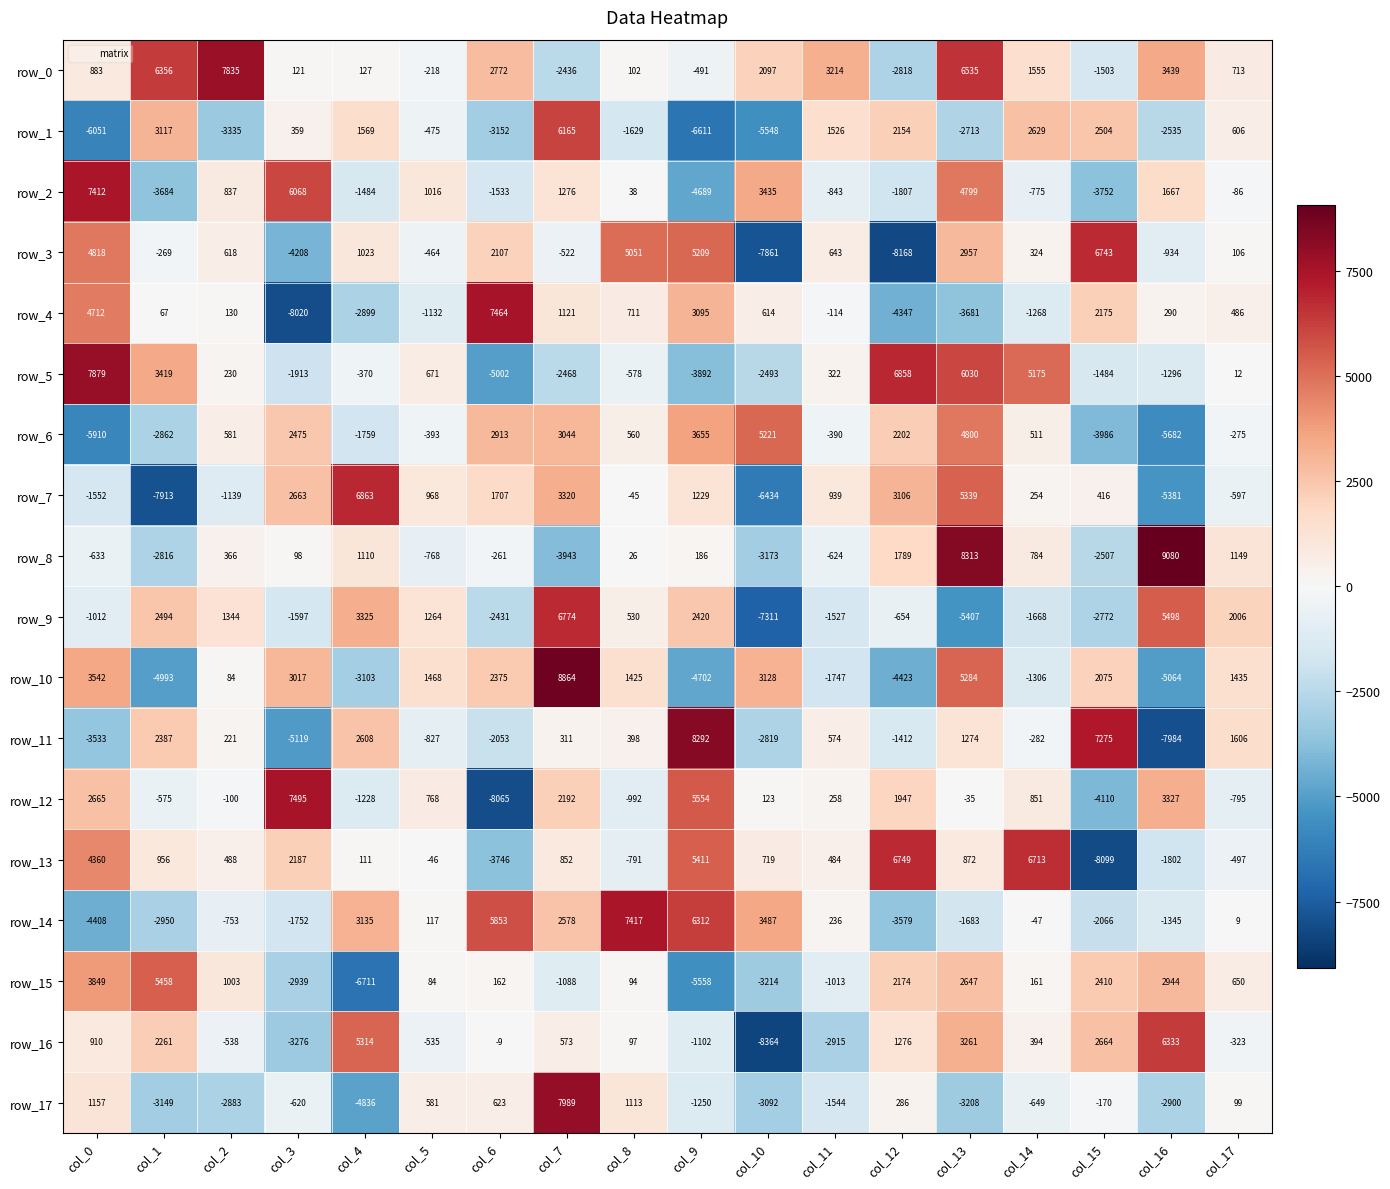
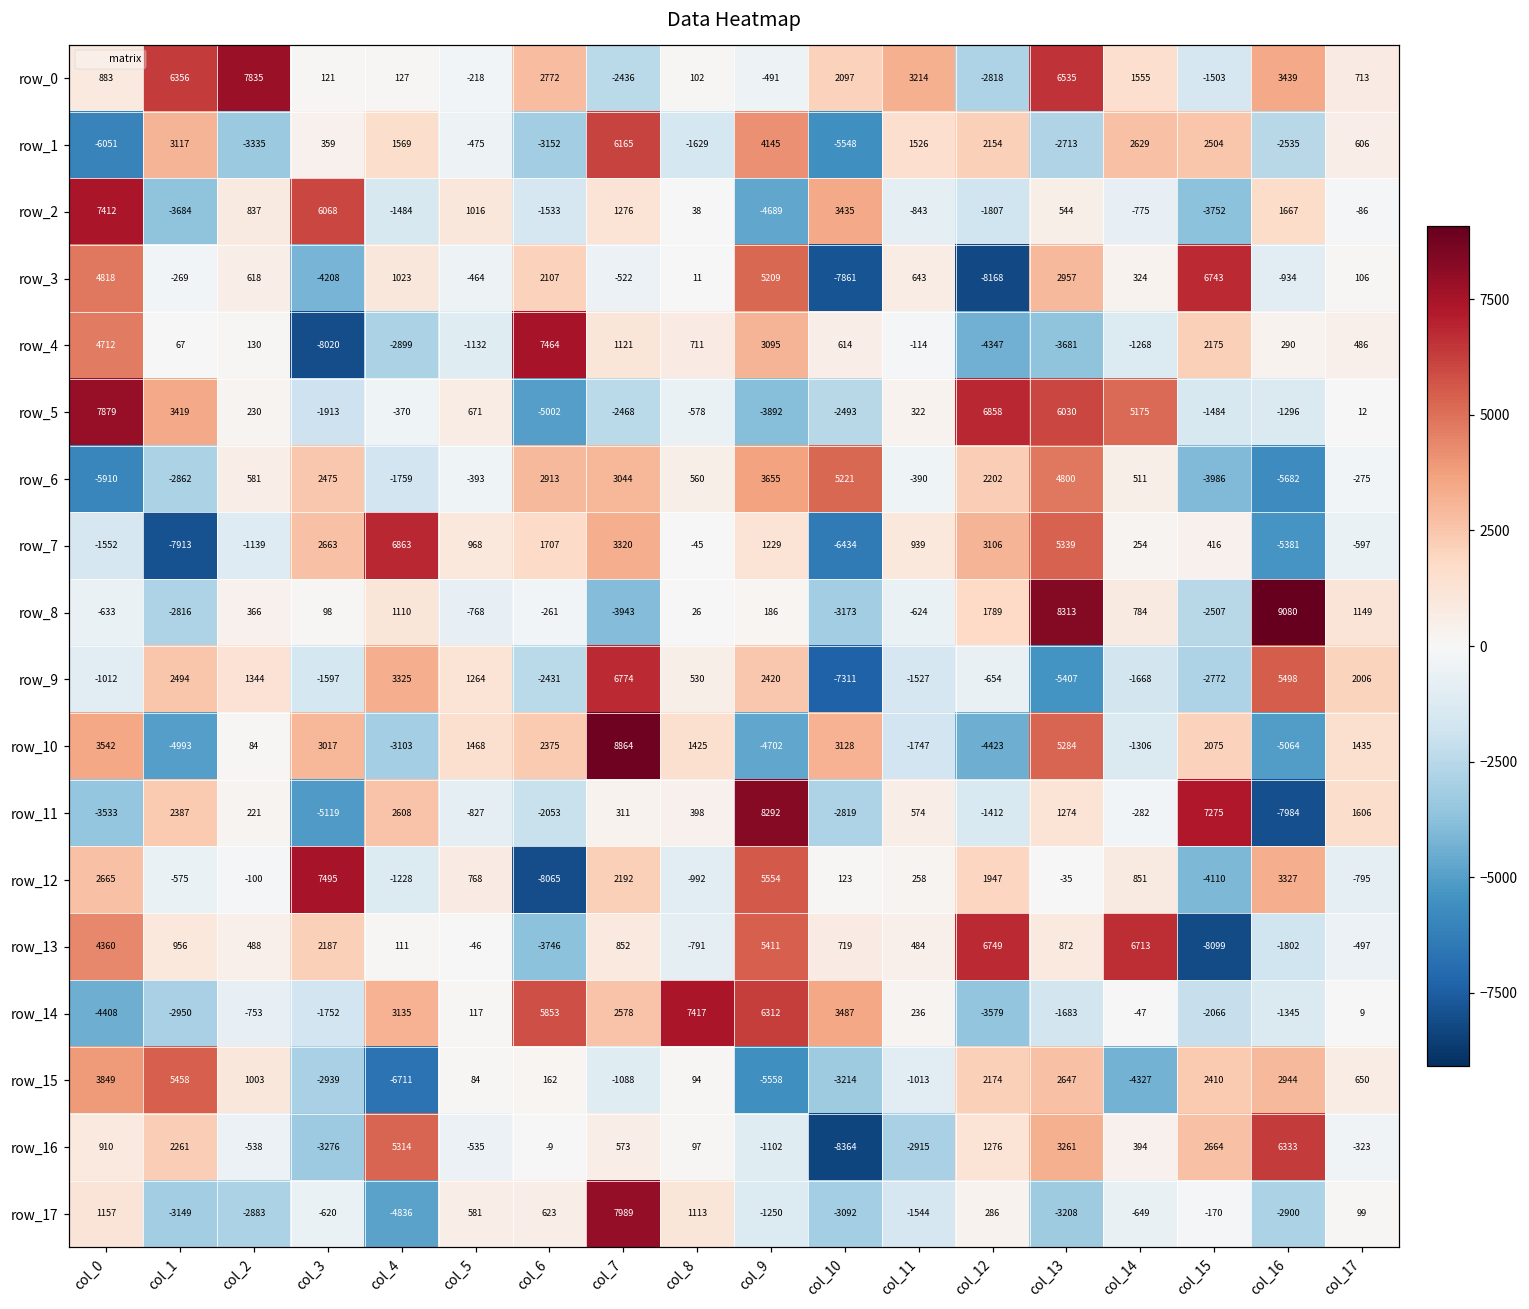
row_1, col_9: -6611 -> 4145
row_2, col_13: 4799 -> 544
row_3, col_8: 5051 -> 11
row_15, col_14: 161 -> -4327
